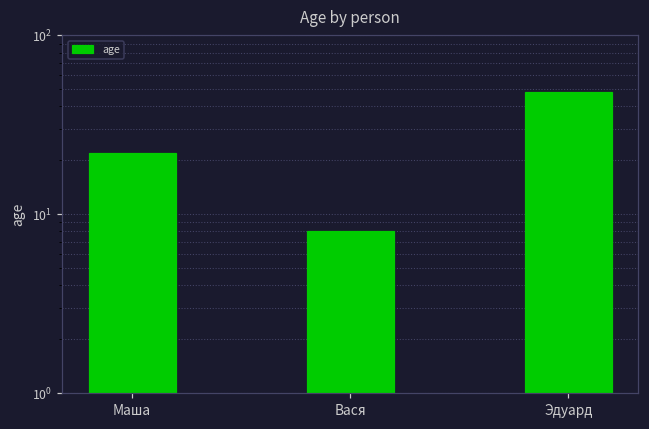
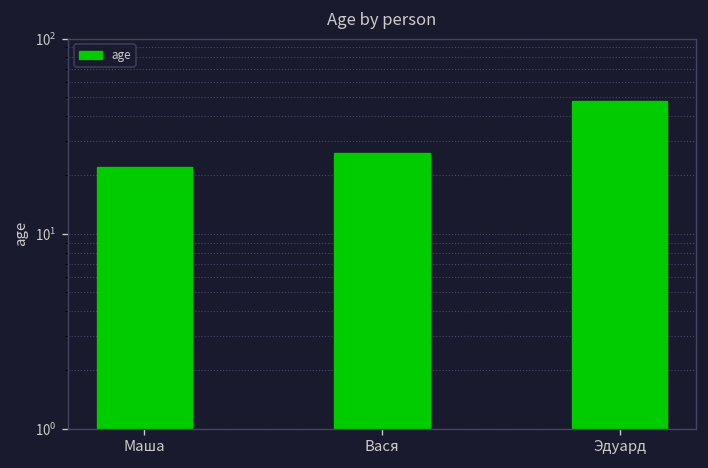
Вася: 8 -> 26
